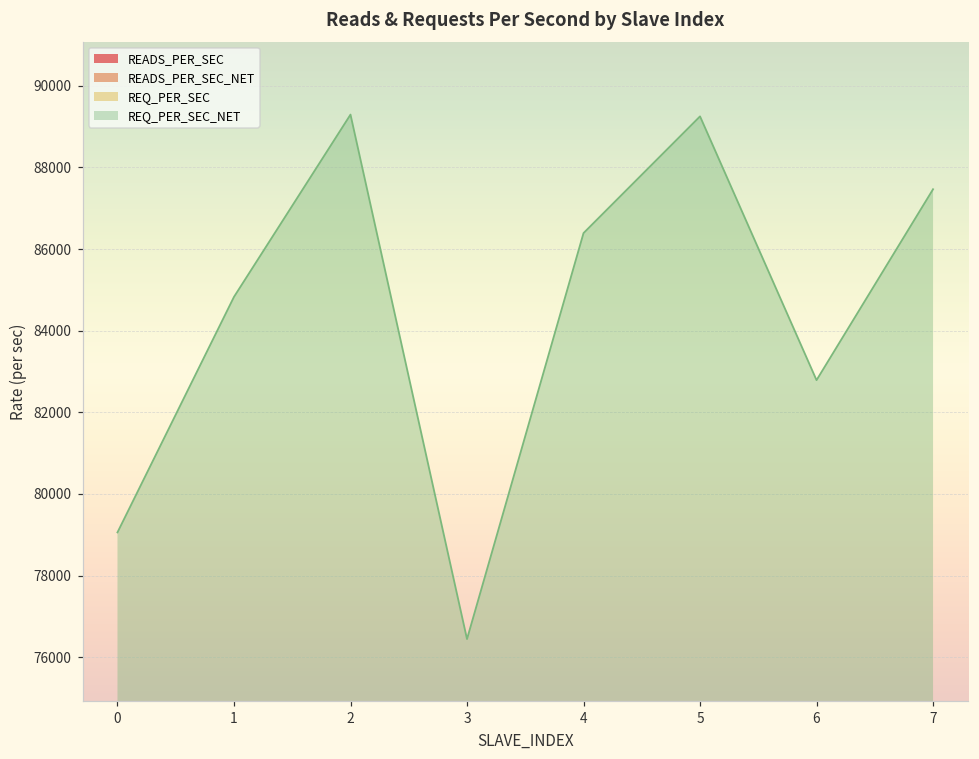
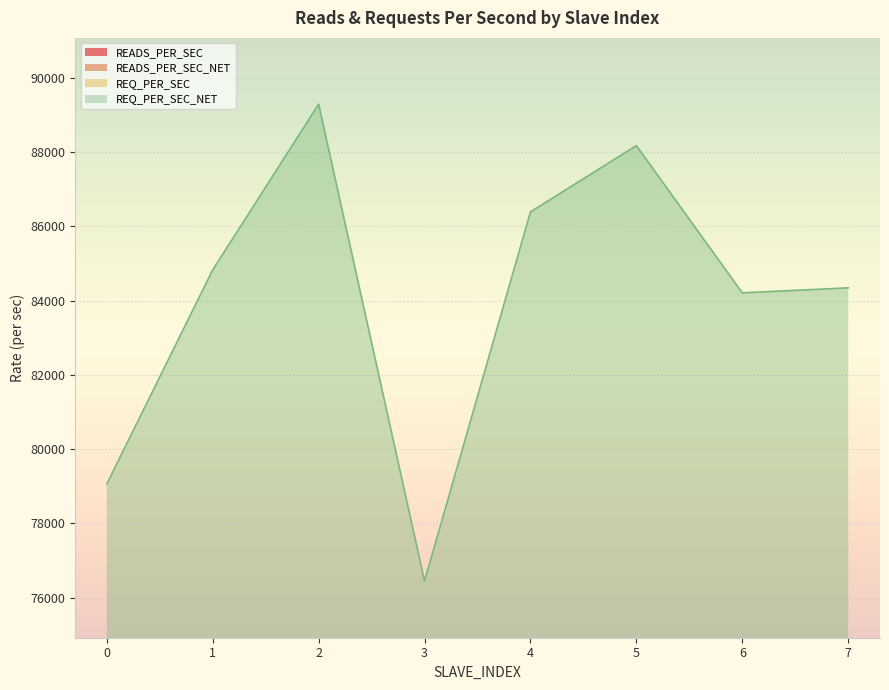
REQ_PER_SEC_NET, 5: 23200 -> 22100
REQ_PER_SEC_NET, 6: 19700 -> 21100
REQ_PER_SEC_NET, 7: 21900 -> 18800
